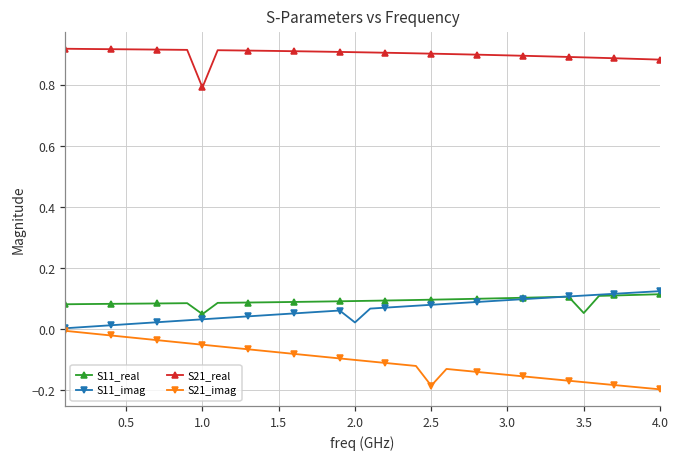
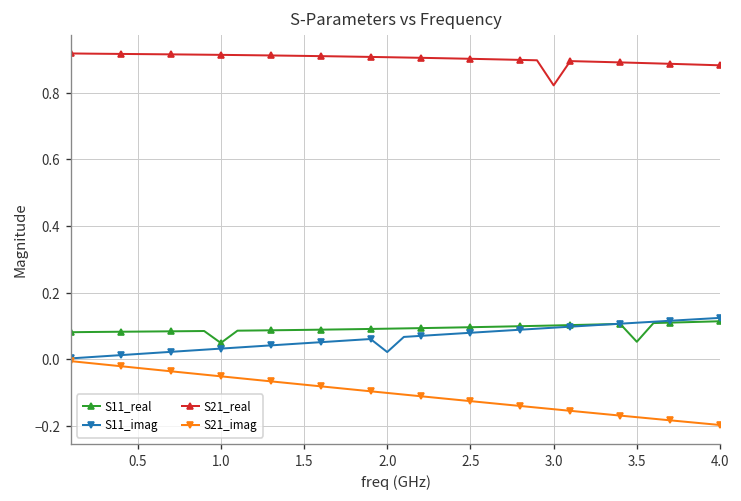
S21_real, 1.0: 0.79 -> 0.91
S21_imag, 2.5: -0.18 -> -0.12
S21_real, 3.0: 0.90 -> 0.82
